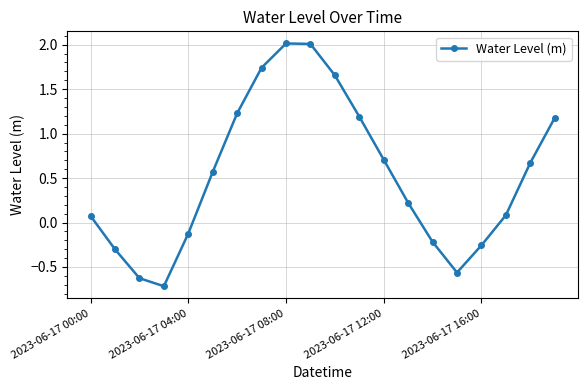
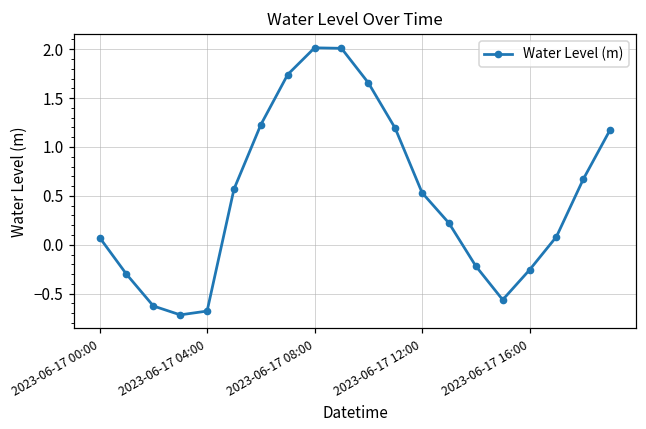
2023-06-17 04:00: -0.1 -> -0.7
2023-06-17 12:00: 0.7 -> 0.5
